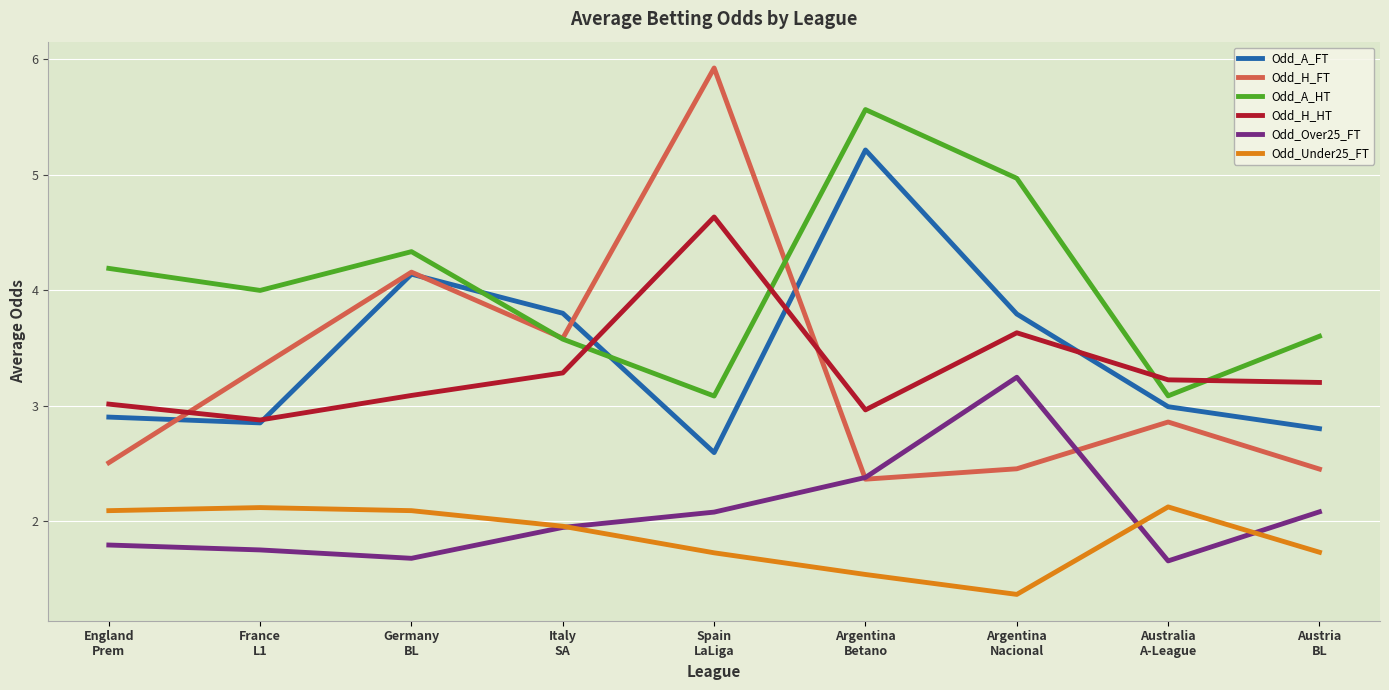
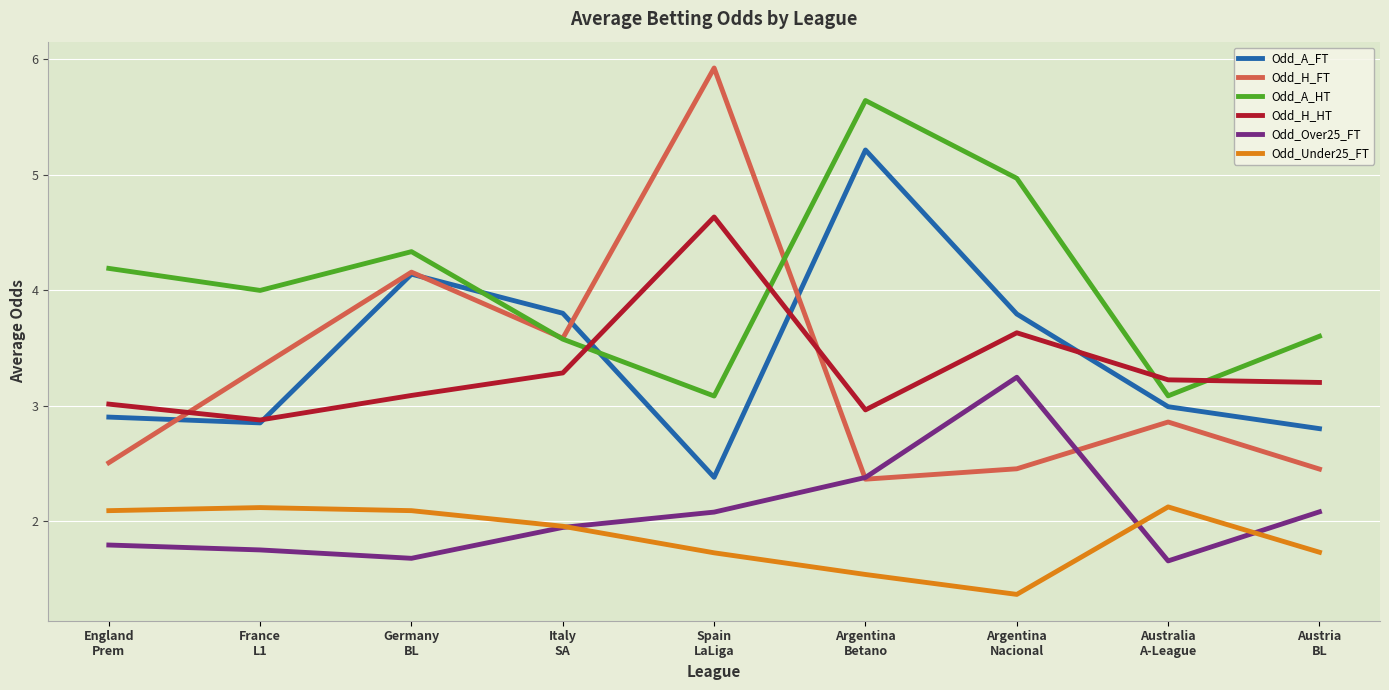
Odd_A_FT, Spain LaLiga: 2.59 -> 2.38
Odd_A_HT, Argentina Betano: 5.56 -> 5.64
